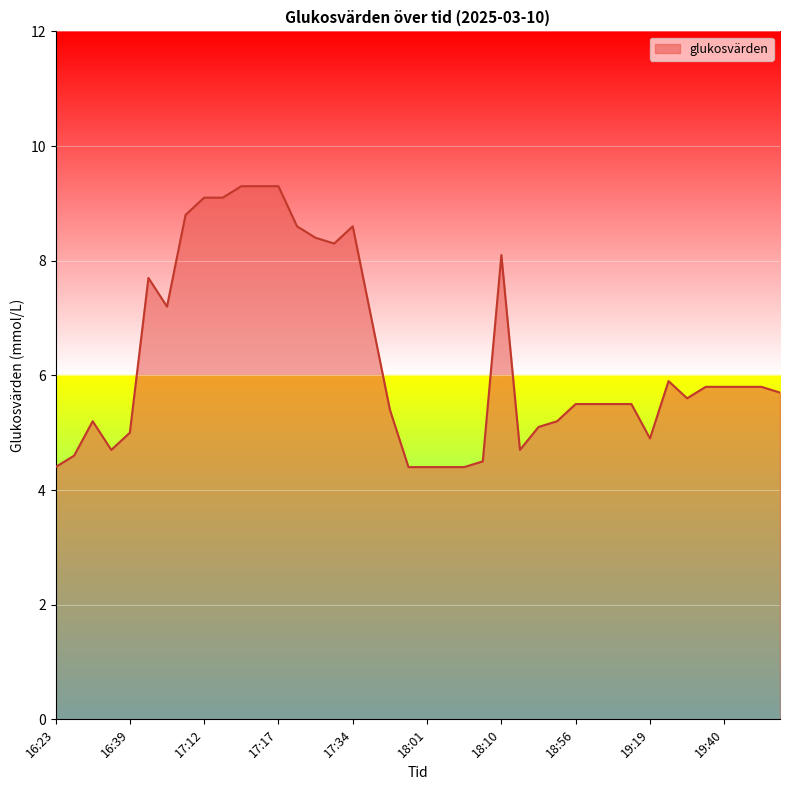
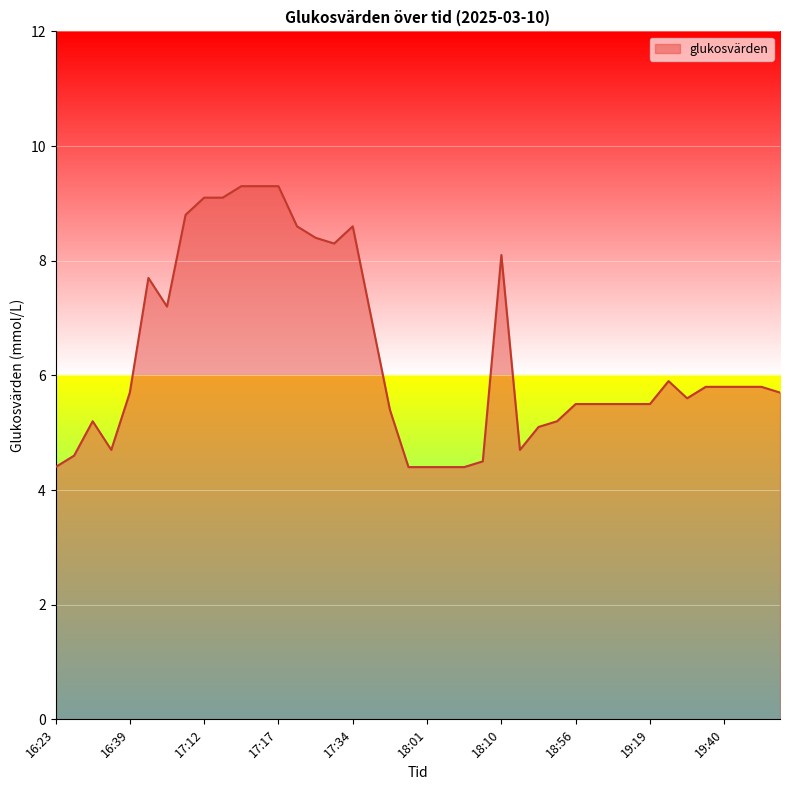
16:39: 5.0 -> 5.7
19:19: 4.9 -> 5.5
